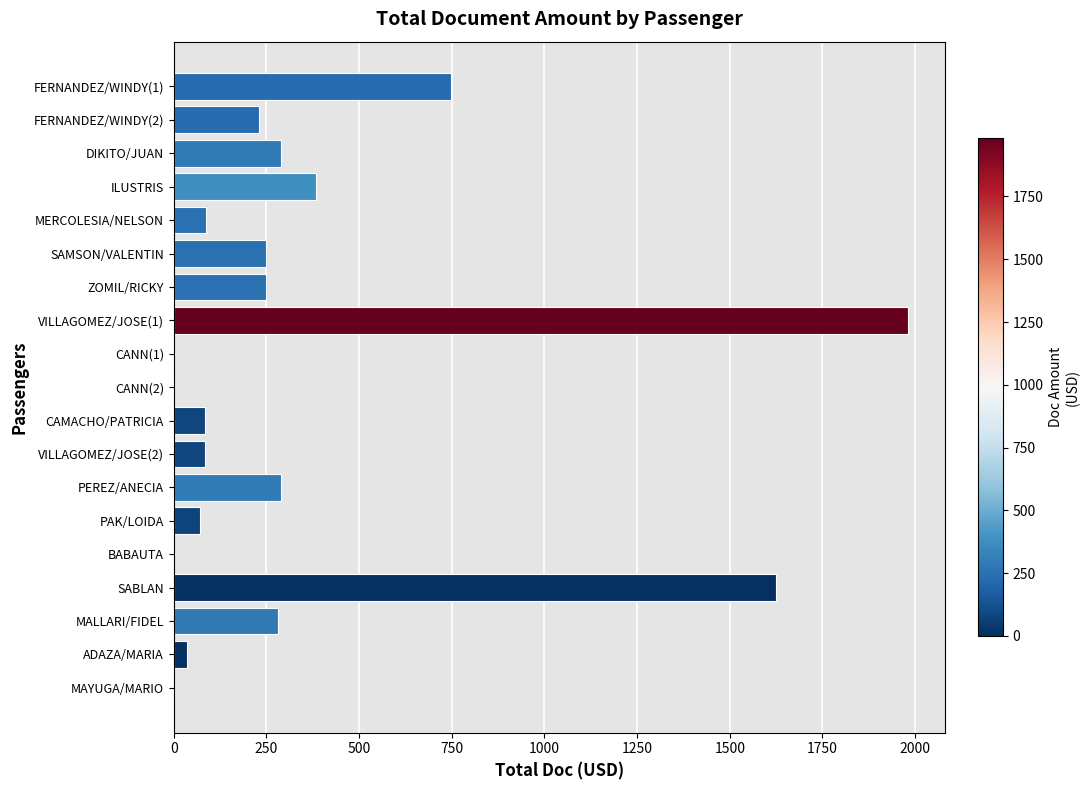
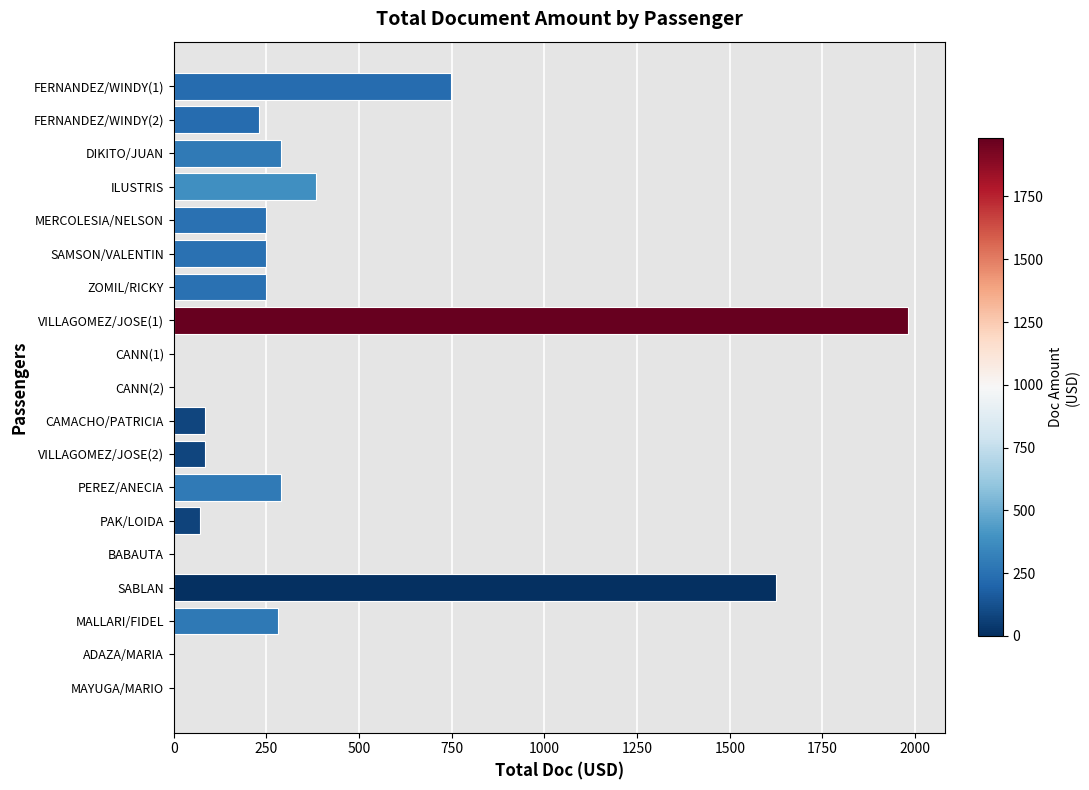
MERCOLESIA/NELSON: 90 -> 250
ADAZA/MARIA: 40 -> 0
